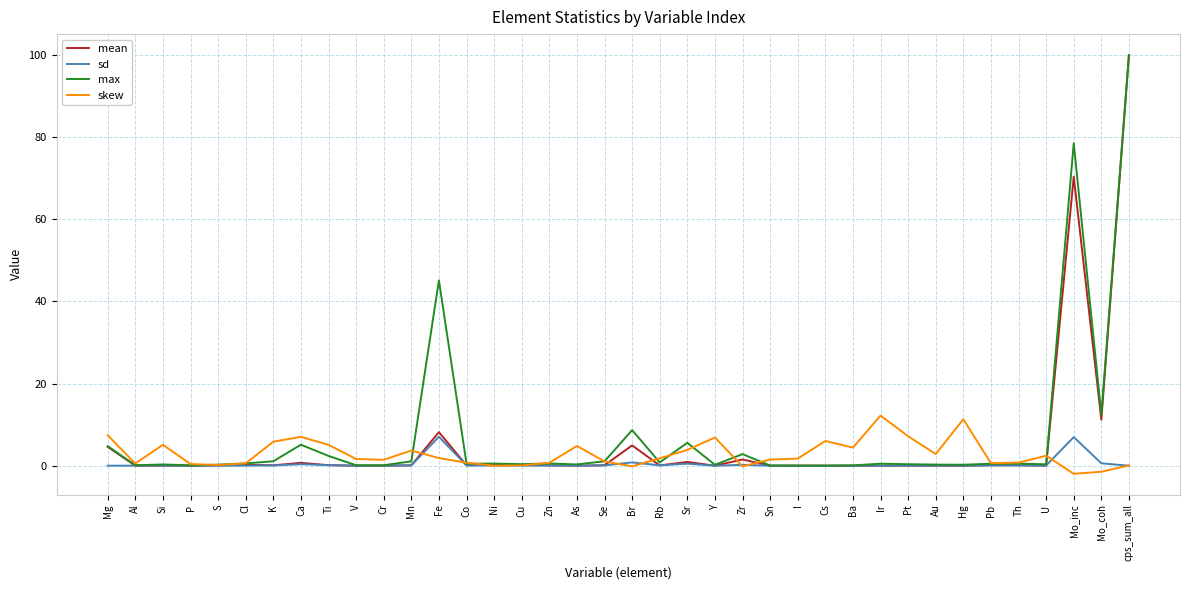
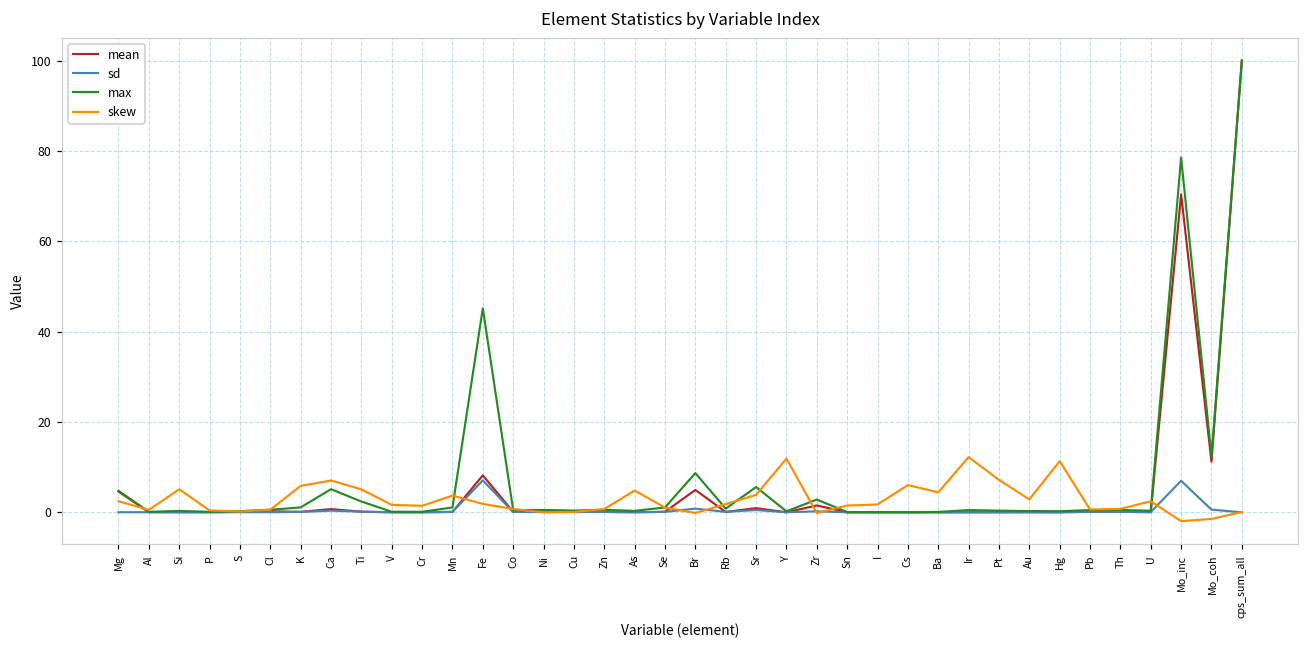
skew, Mg: 7 -> 2
skew, Y: 7 -> 12
